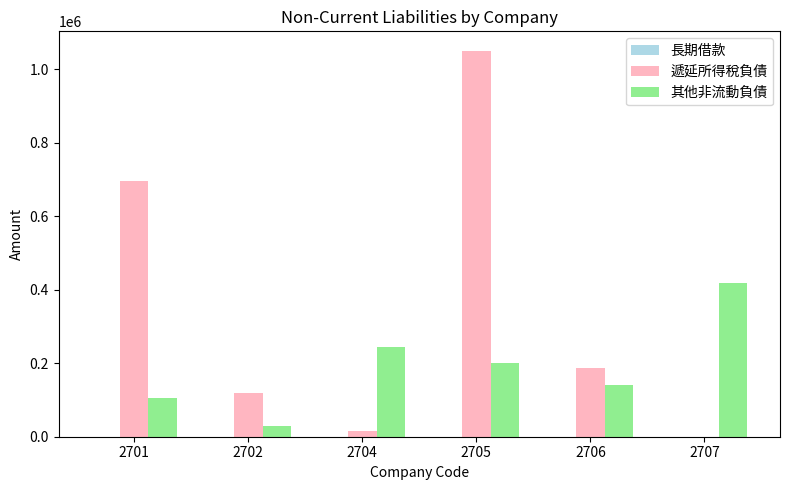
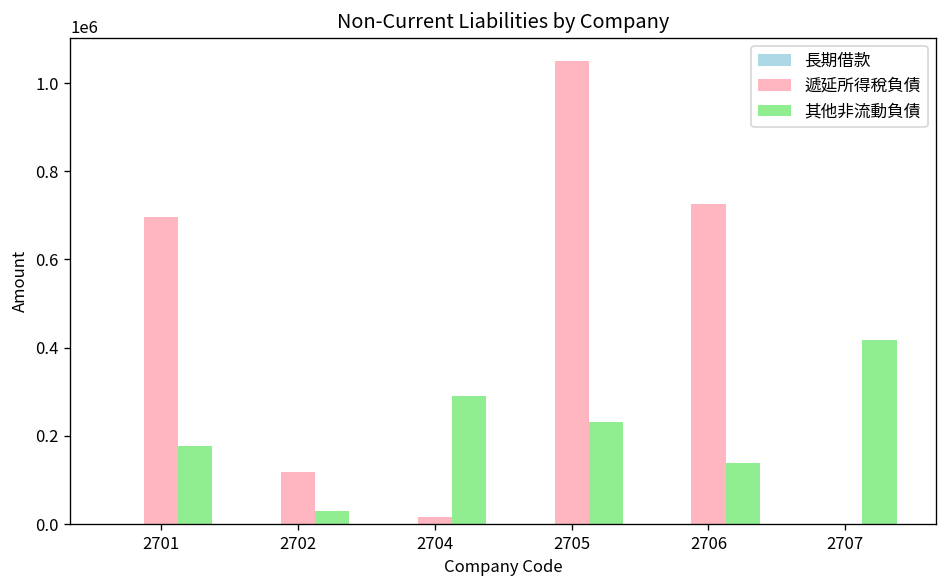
其他非流動負債, 2701: 110000 -> 180000
其他非流動負債, 2704: 240000 -> 290000
其他非流動負債, 2705: 200000 -> 230000
遞延所得稅負債, 2706: 190000 -> 720000
